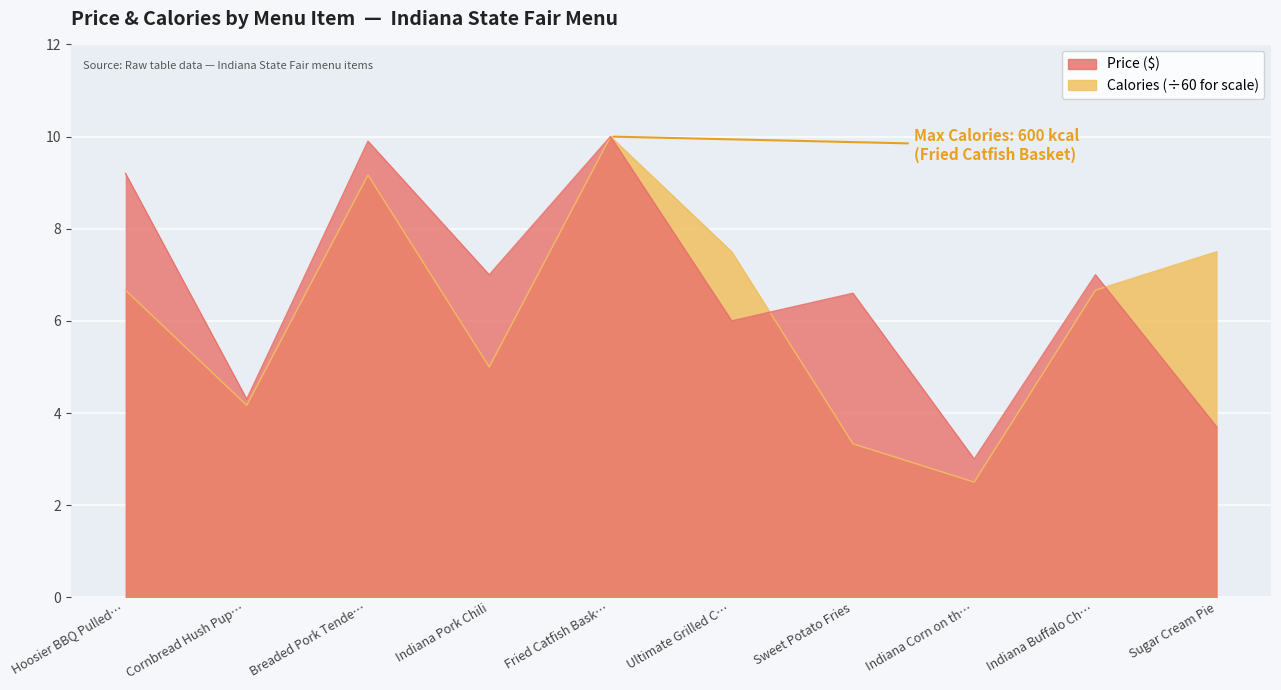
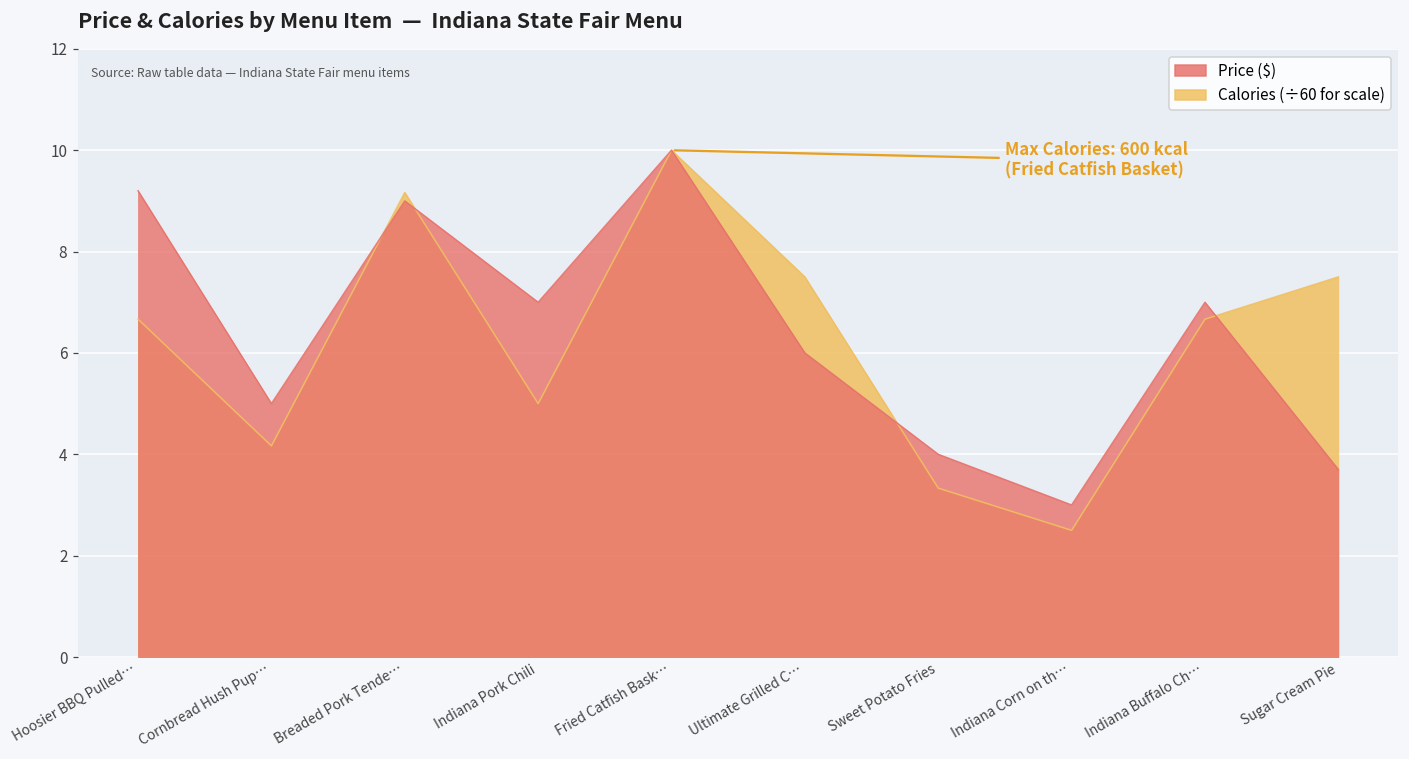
Price ($), Cornbread Hush Pup…: 4.3 -> 5.0
Price ($), Breaded Pork Tende…: 9.9 -> 9.0
Price ($), Sweet Potato Fries: 6.6 -> 4.0
